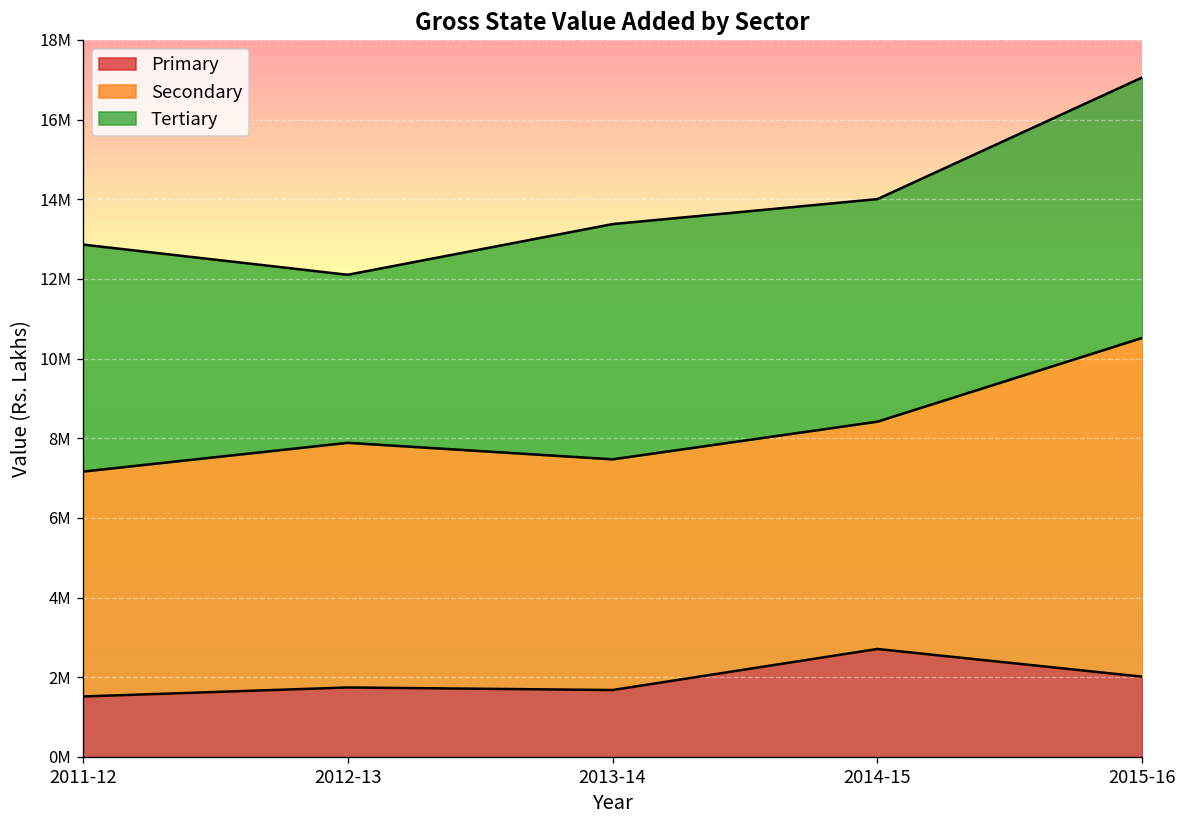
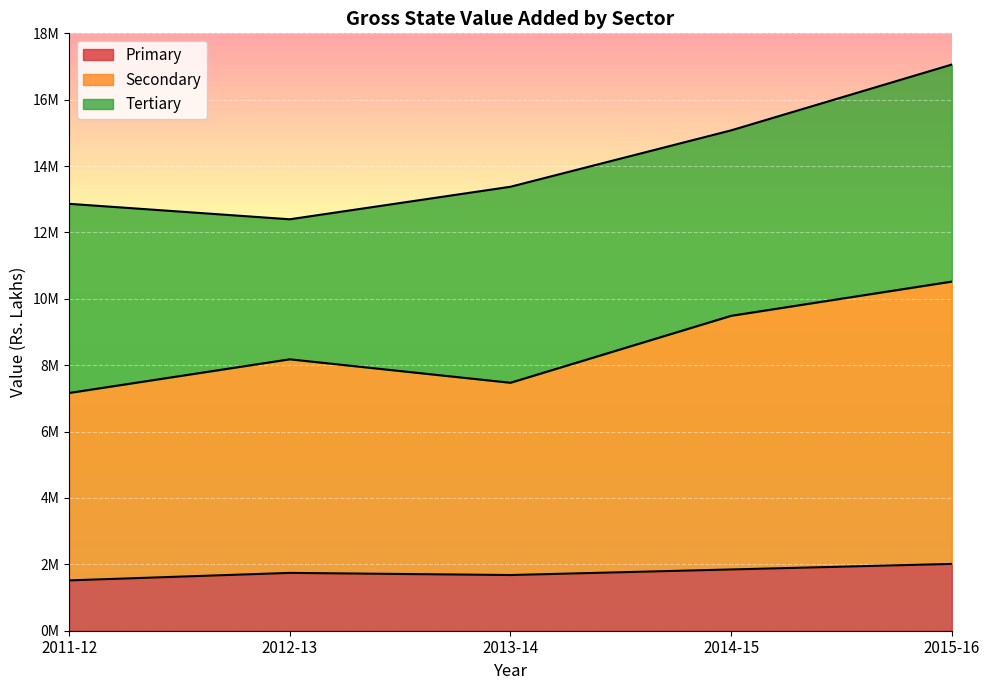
Secondary, 2012-13: 6100000 -> 6400000
Primary, 2014-15: 2700000 -> 1800000
Secondary, 2014-15: 5700000 -> 7600000
